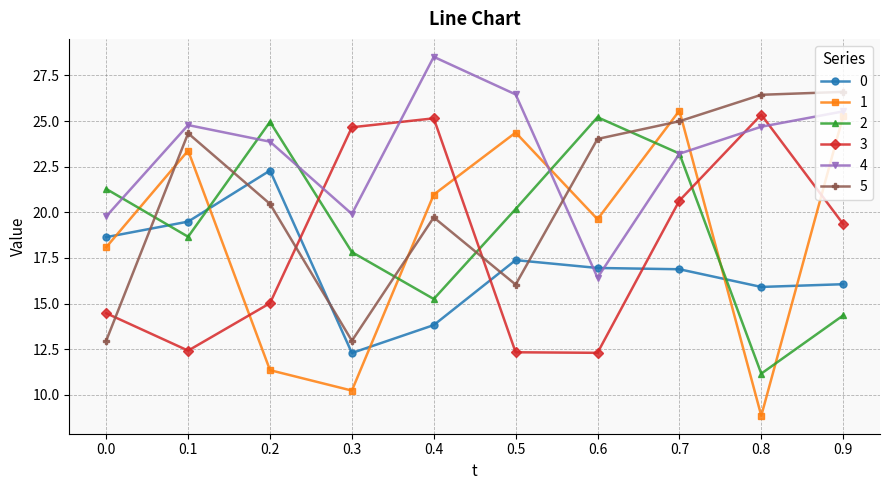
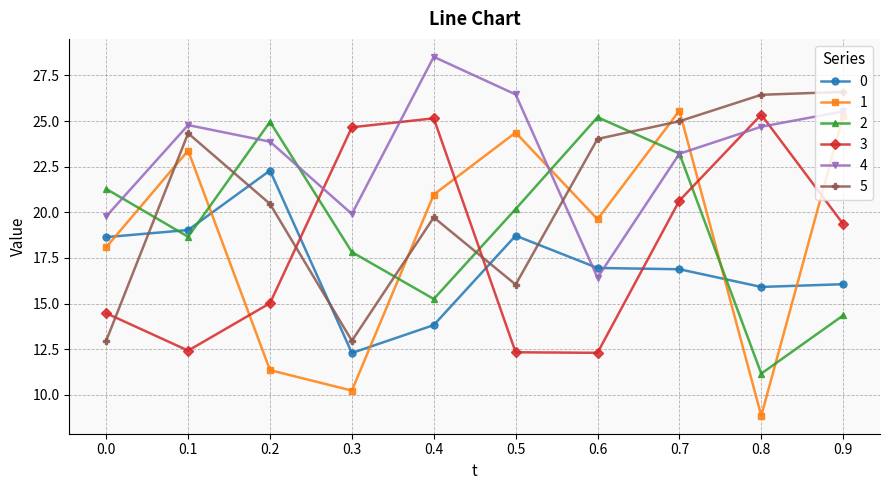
0, 0.1: 19.5 -> 19.0
0, 0.5: 17.4 -> 18.7
